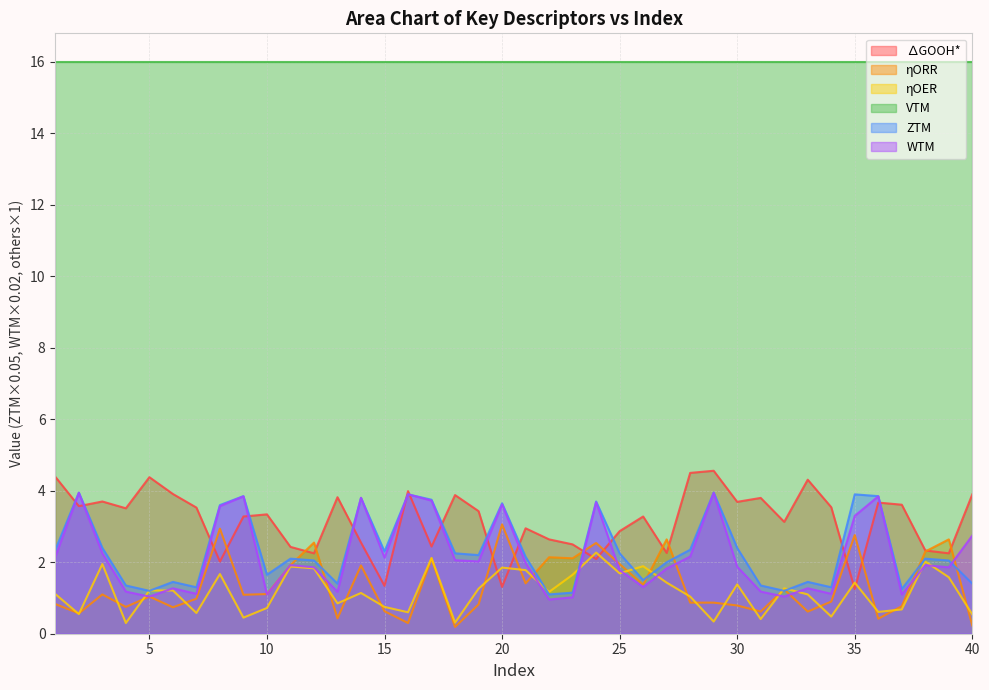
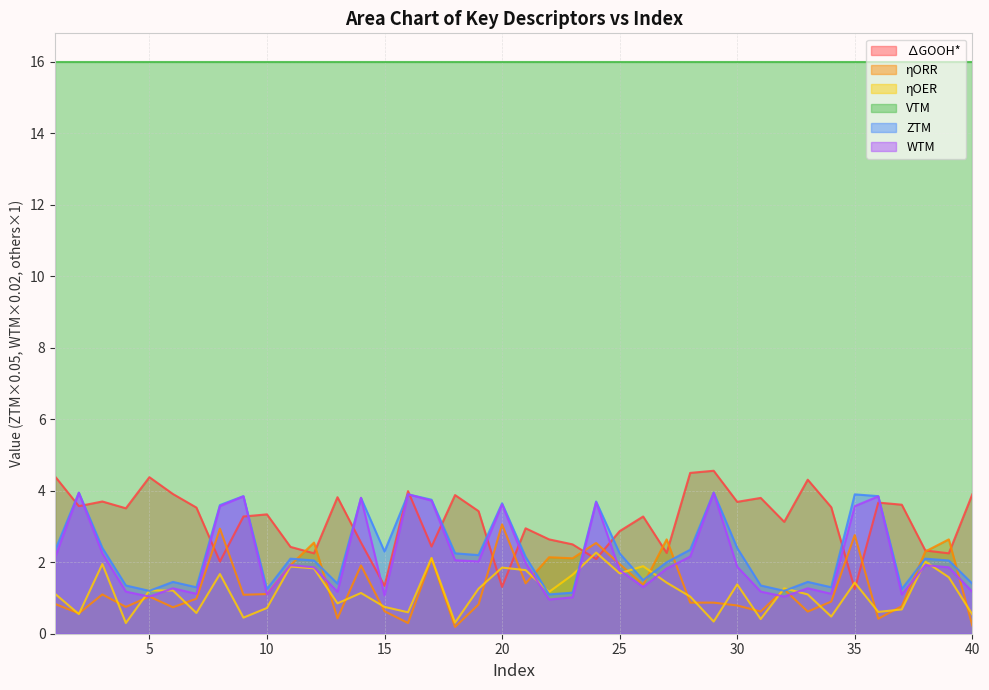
ZTM, 10: 1.7 -> 1.3
WTM, 15: 2.1 -> 1.1
WTM, 35: 3.3 -> 3.6
WTM, 40: 2.7 -> 1.2
